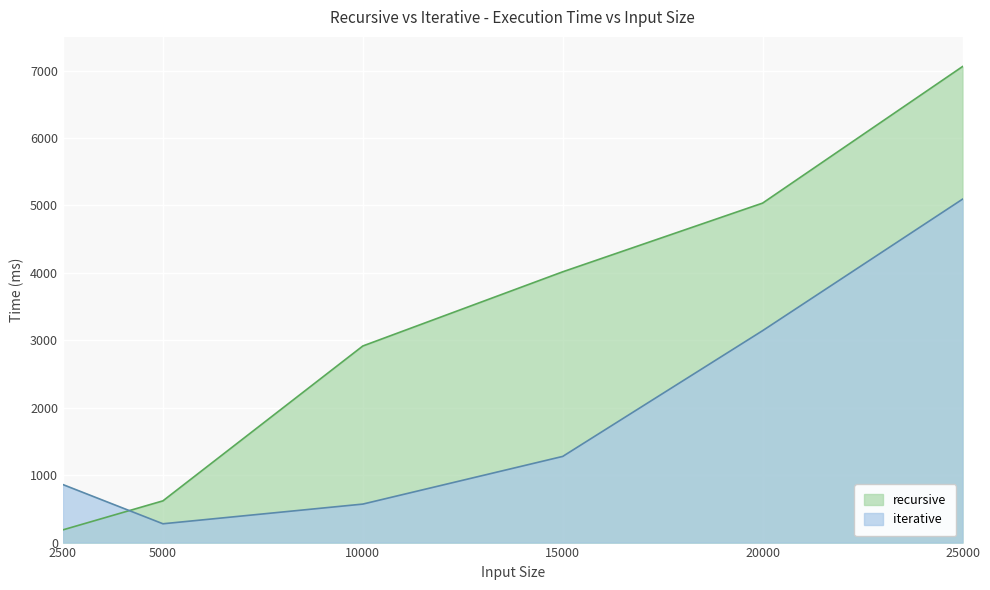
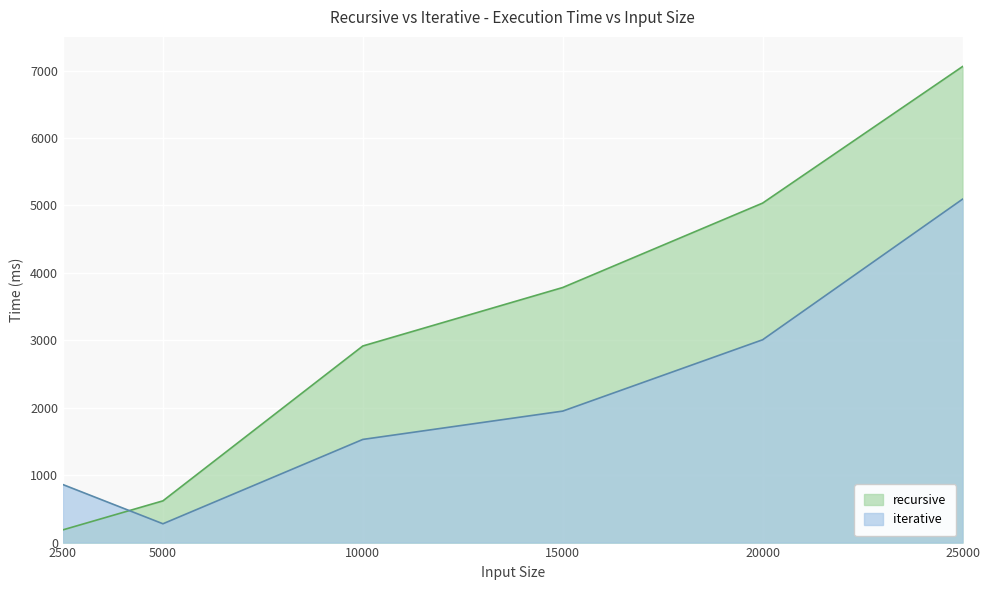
iterative, 10000: 600 -> 1500
recursive, 15000: 4000 -> 3800
iterative, 15000: 1300 -> 2000
iterative, 20000: 3100 -> 3000
